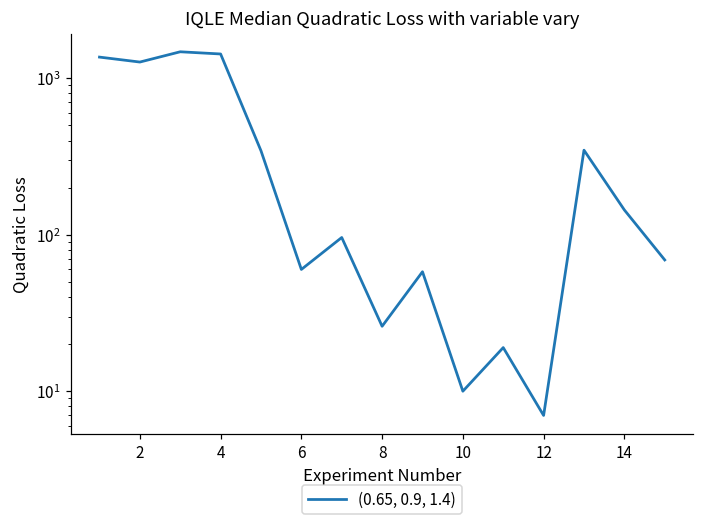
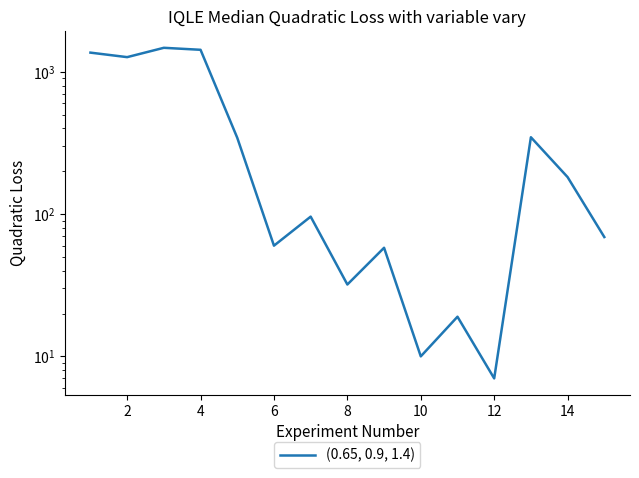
8: 26 -> 32
14: 140 -> 180
